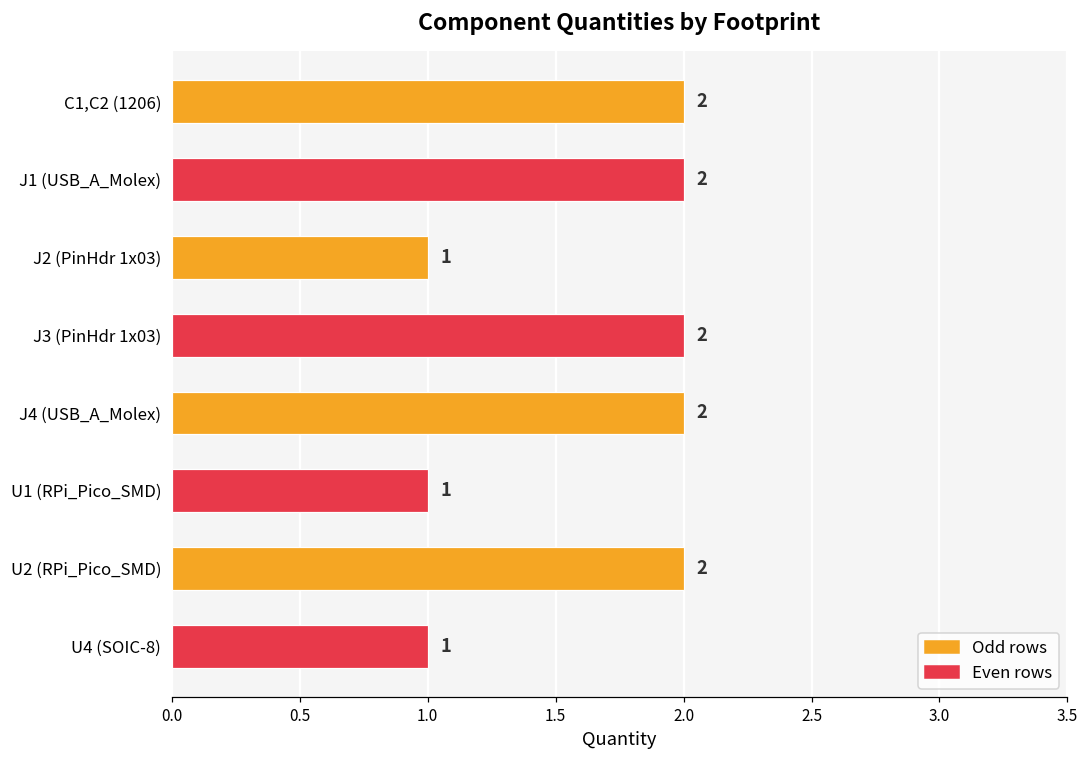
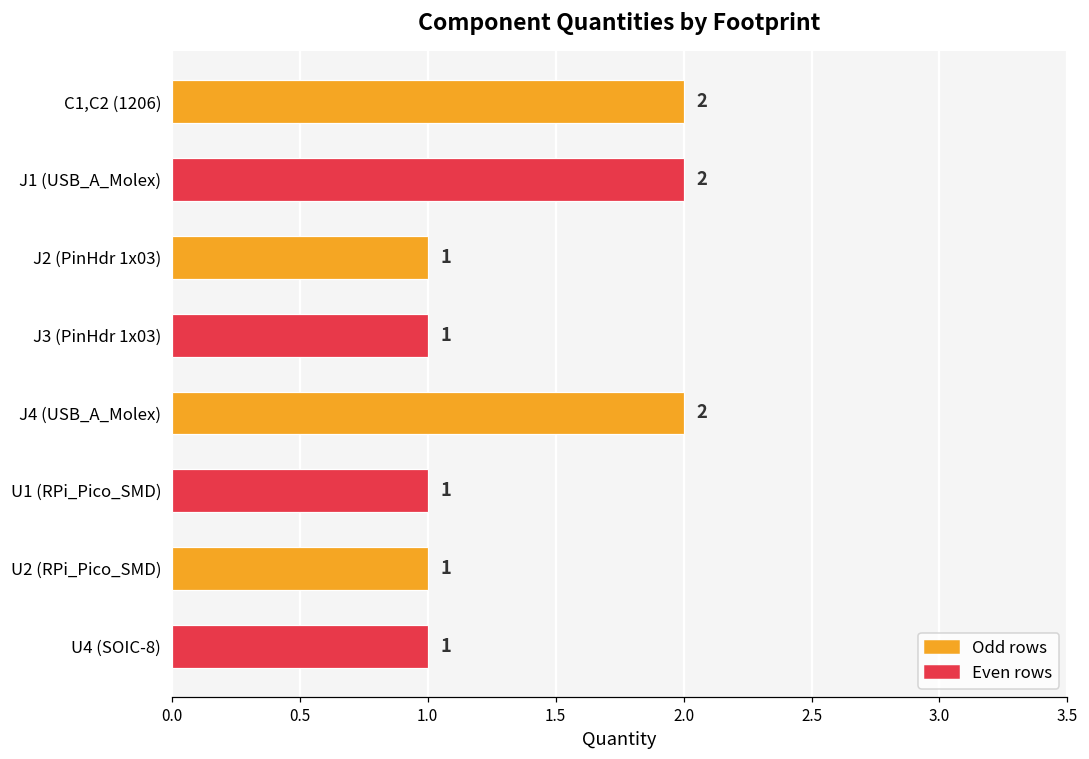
J3 (PinHdr 1x03): 2 -> 1
U2 (RPi_Pico_SMD): 2 -> 1
